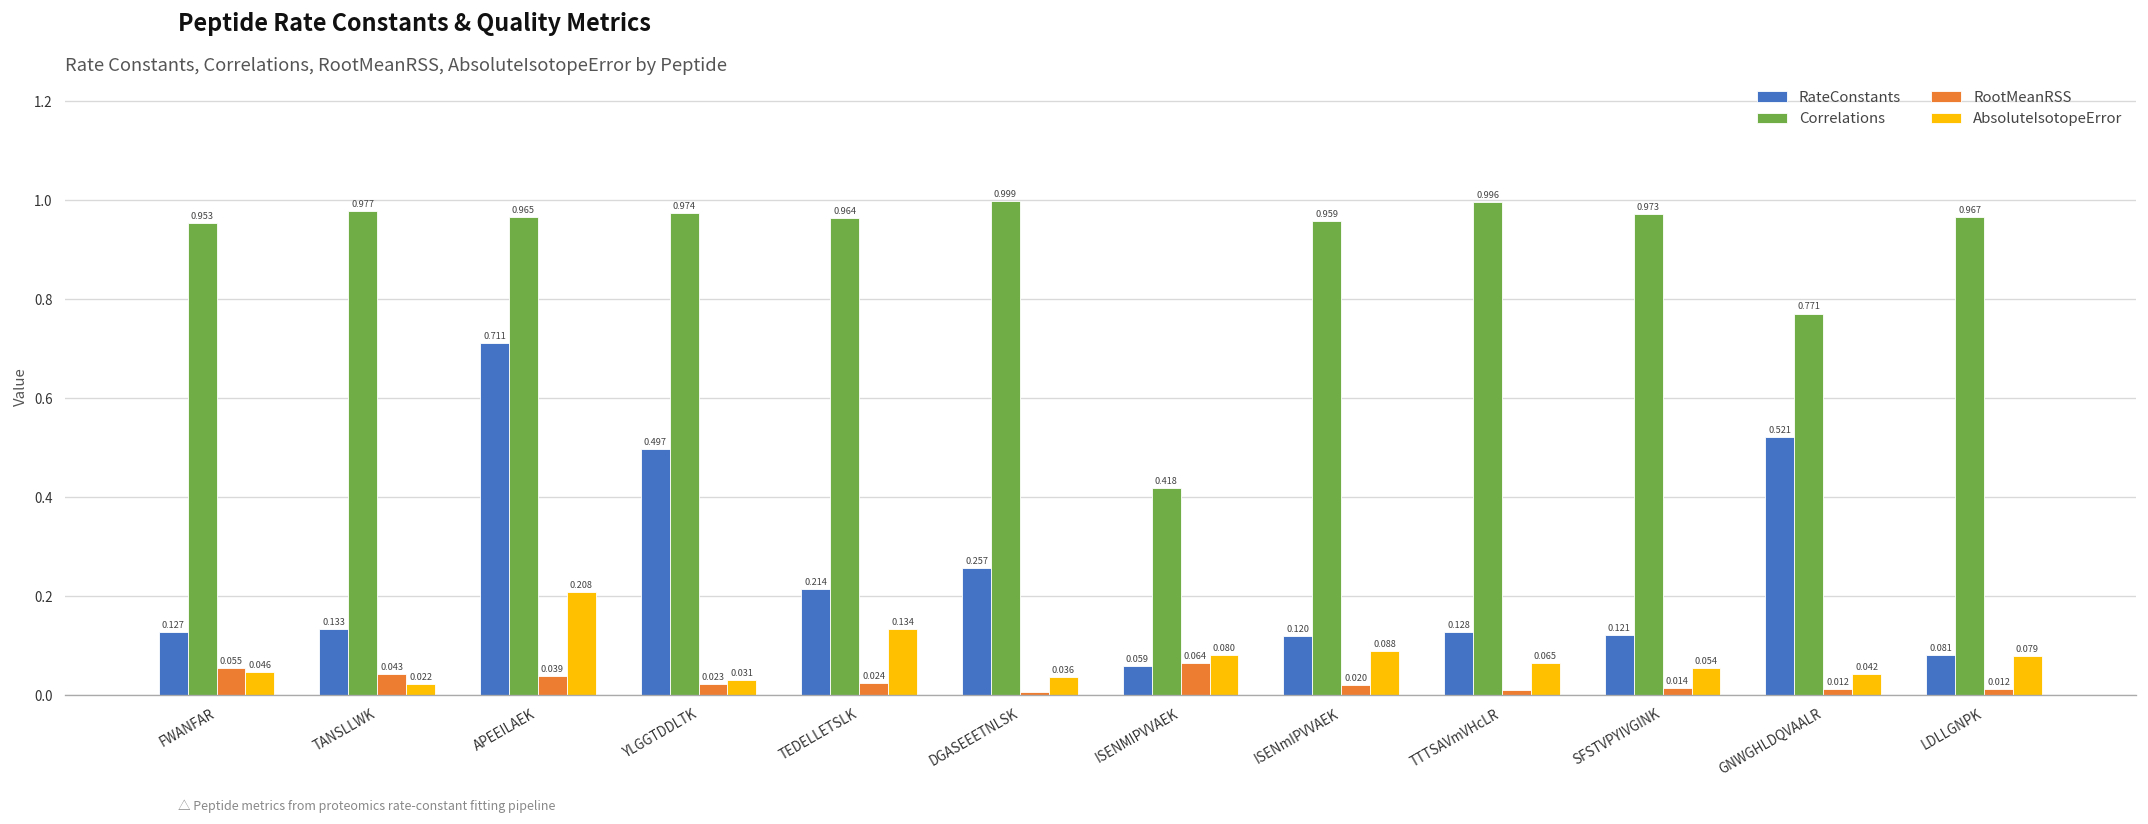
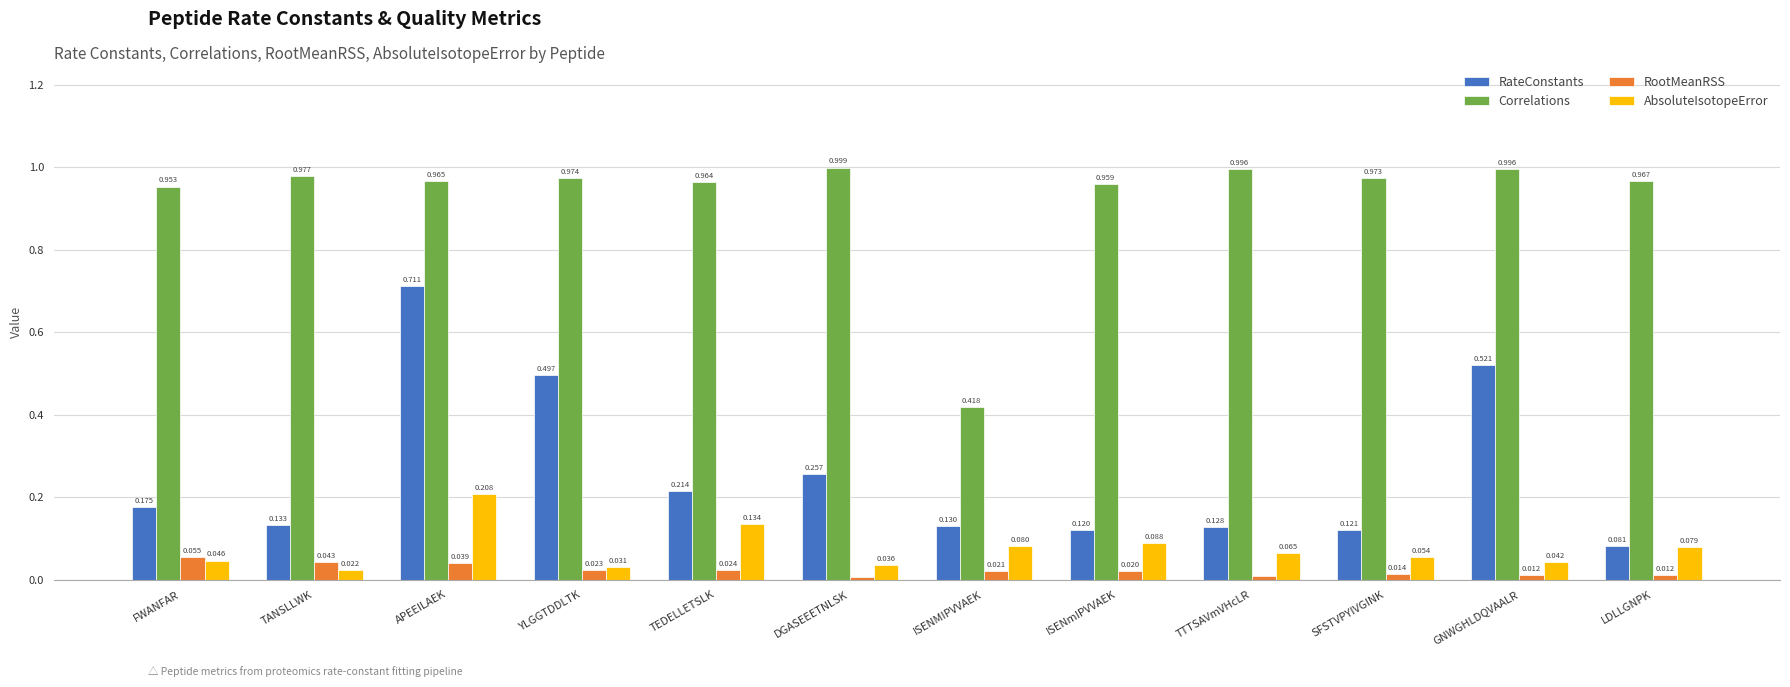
RateConstants, FWANFAR: 0.127 -> 0.175
RateConstants, ISENMIPVVAEK: 0.059 -> 0.130
RootMeanRSS, ISENMIPVVAEK: 0.064 -> 0.021
Correlations, GNWGHLDQVAALR: 0.771 -> 0.996
